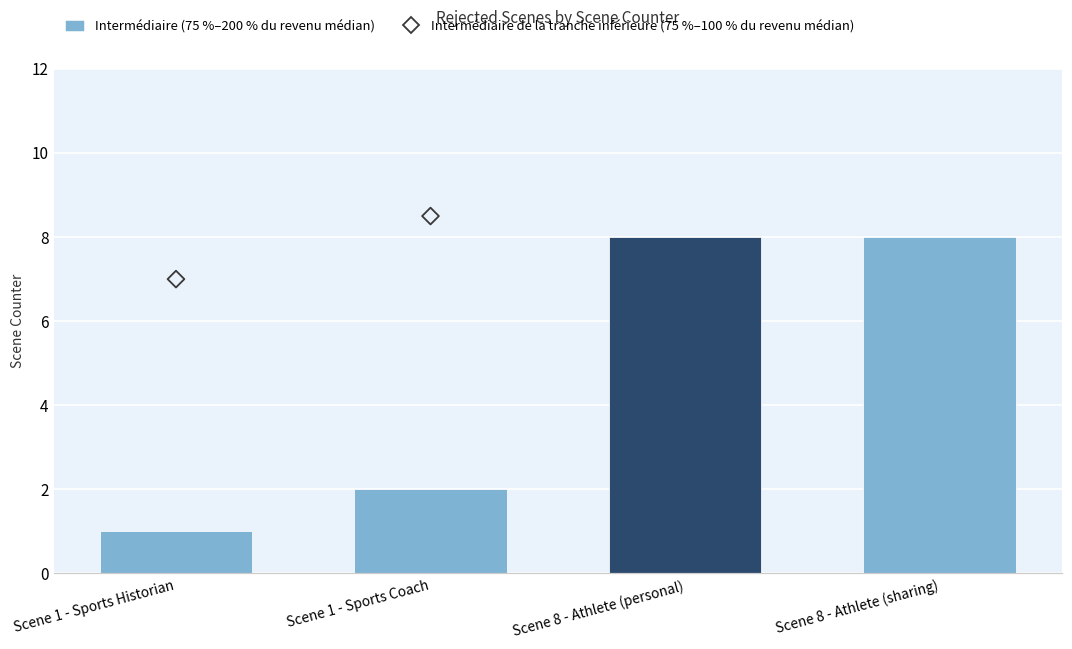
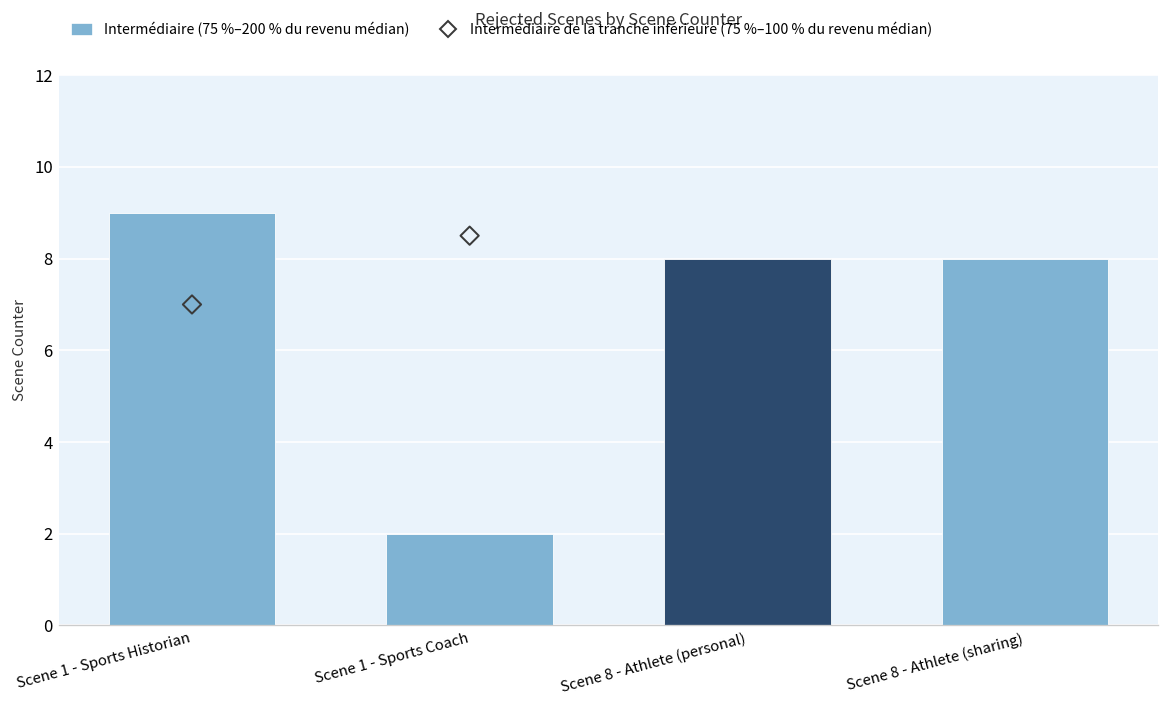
Intermédiaire (75 %–200 % du revenu médian), Scene 1 - Sports Historian: 1 -> 9
